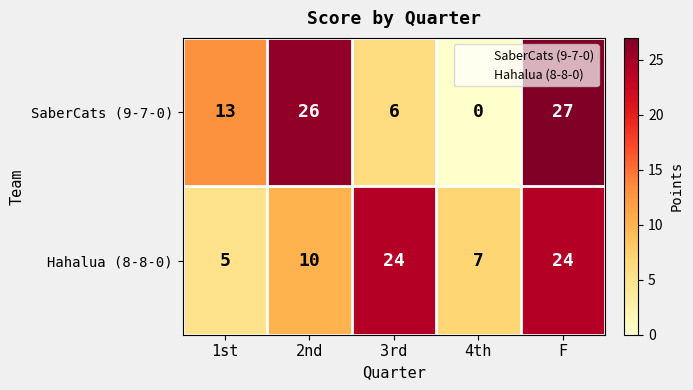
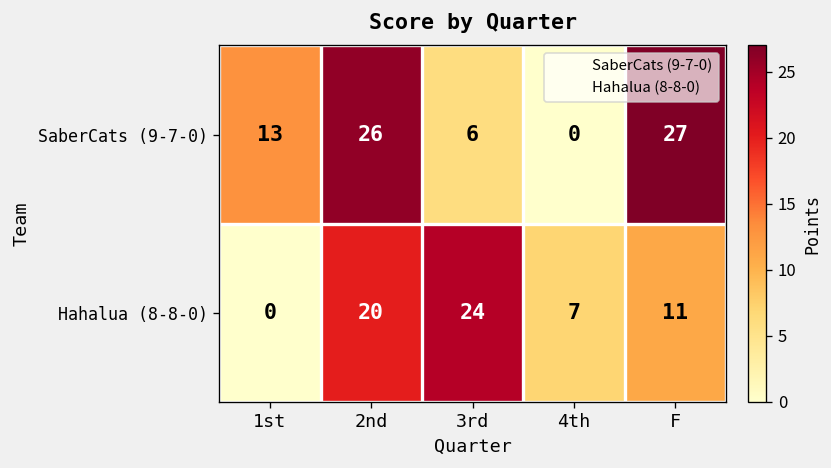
Hahalua (8-8-0), 1st: 5 -> 0
Hahalua (8-8-0), 2nd: 10 -> 20
Hahalua (8-8-0), F: 24 -> 11
